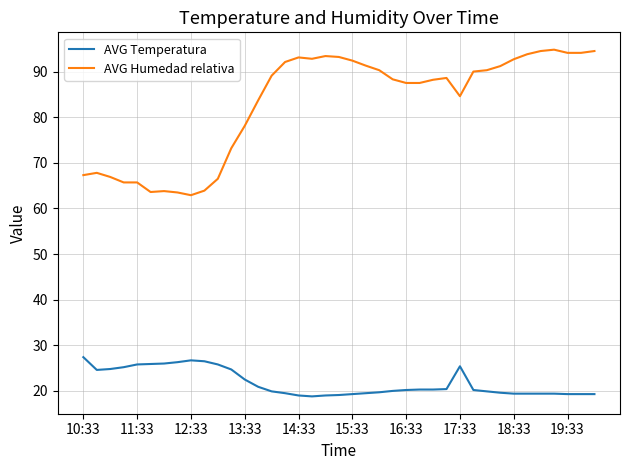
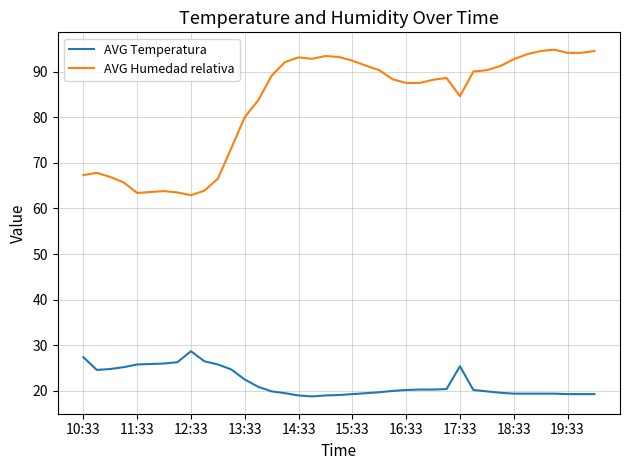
AVG Humedad relativa, 11:33: 66 -> 63
AVG Temperatura, 12:33: 27 -> 29
AVG Humedad relativa, 13:33: 78 -> 80
